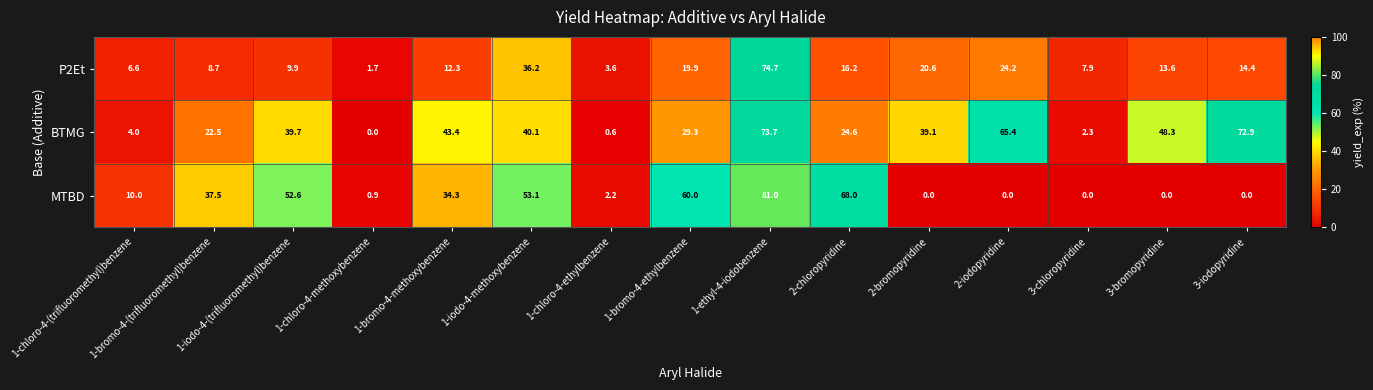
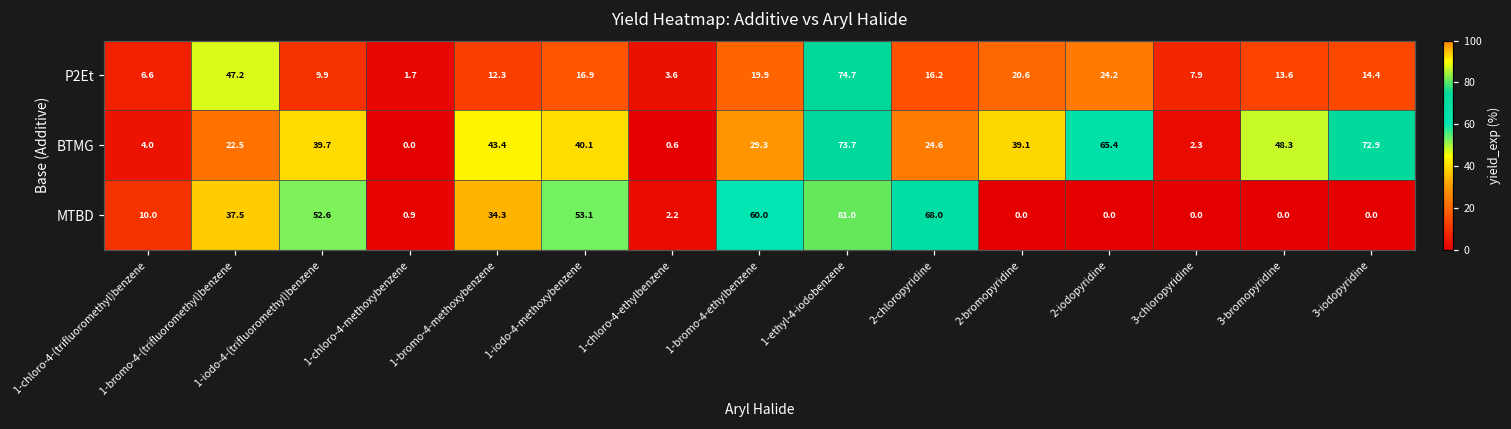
P2Et, 1-bromo-4-(trifluoromethyl)benzene: 8.7 -> 47.2
P2Et, 1-iodo-4-methoxybenzene: 36.2 -> 16.9
